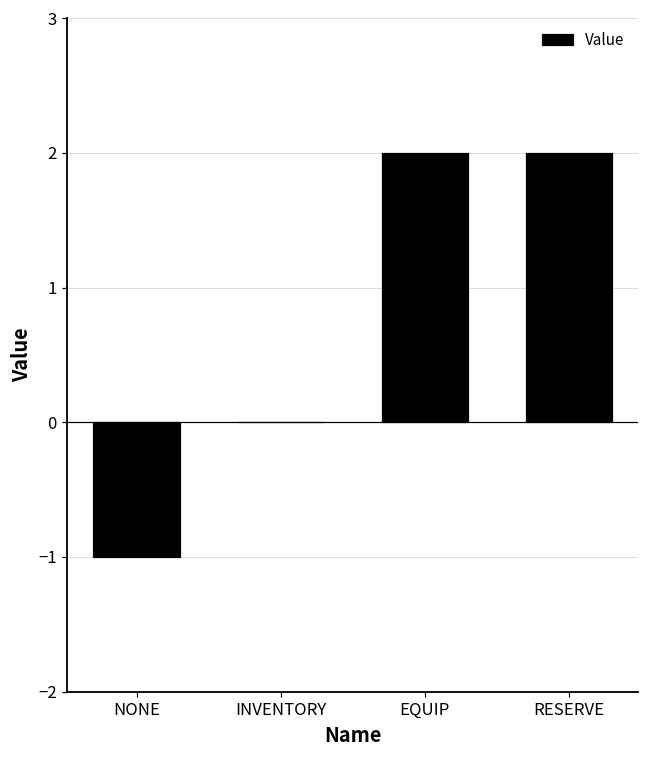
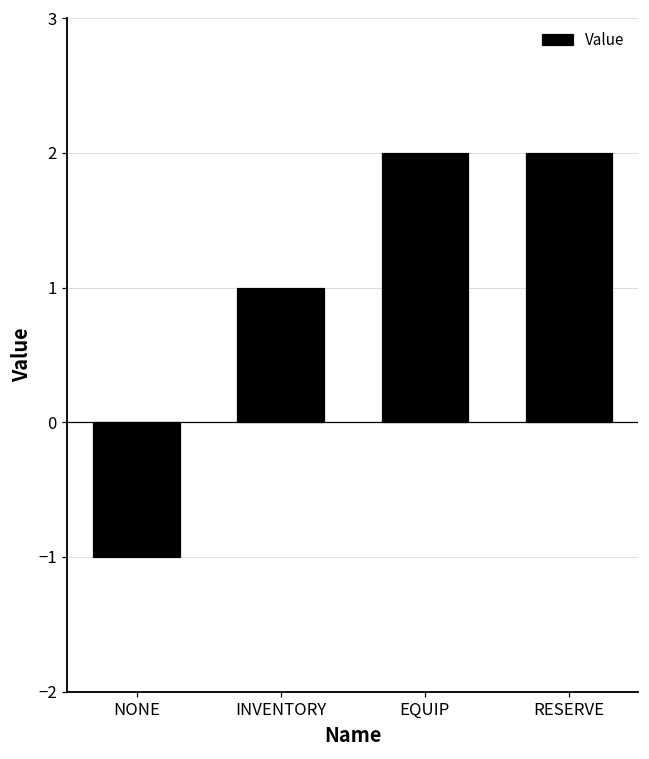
INVENTORY: 0 -> 1
